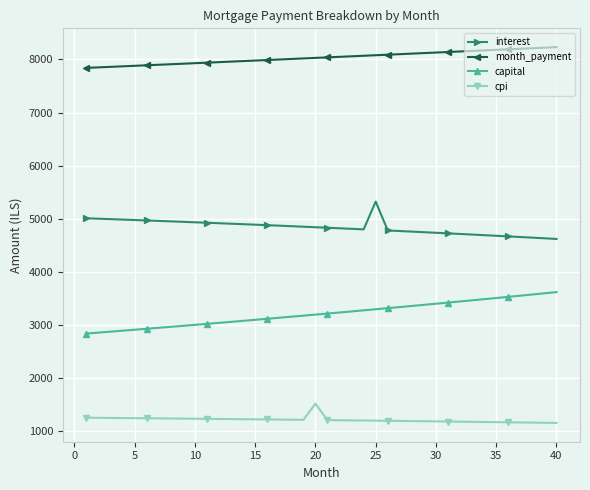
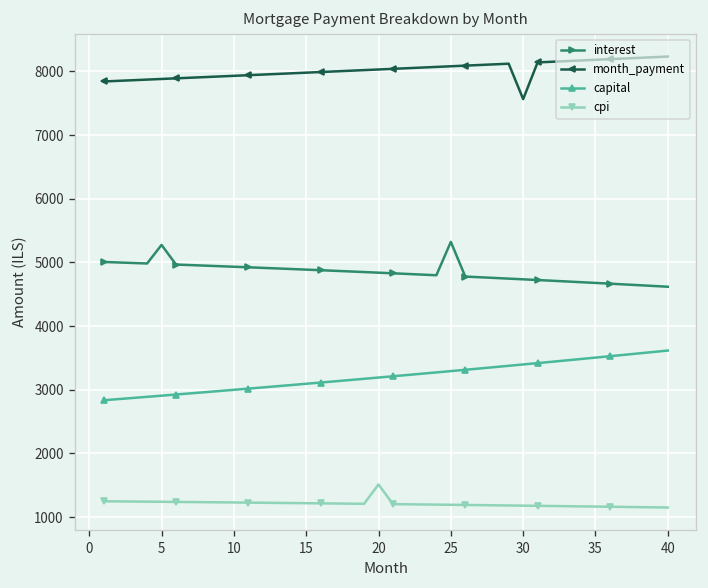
interest, 5: 5000 -> 5300
month_payment, 30: 8100 -> 7600
